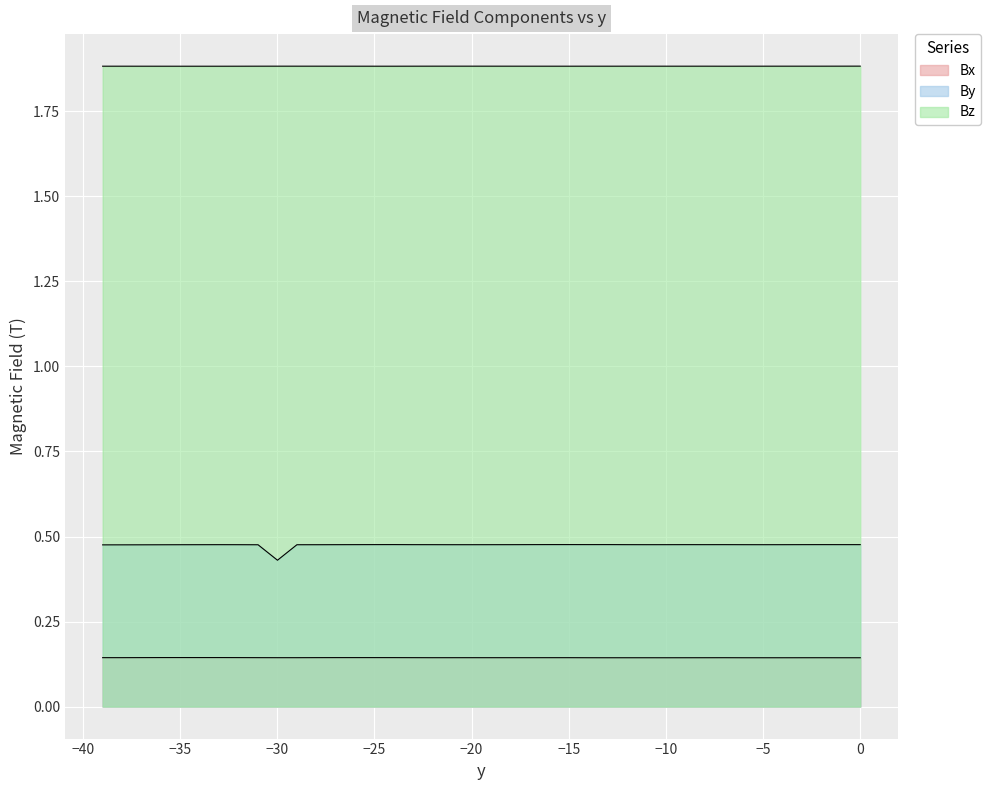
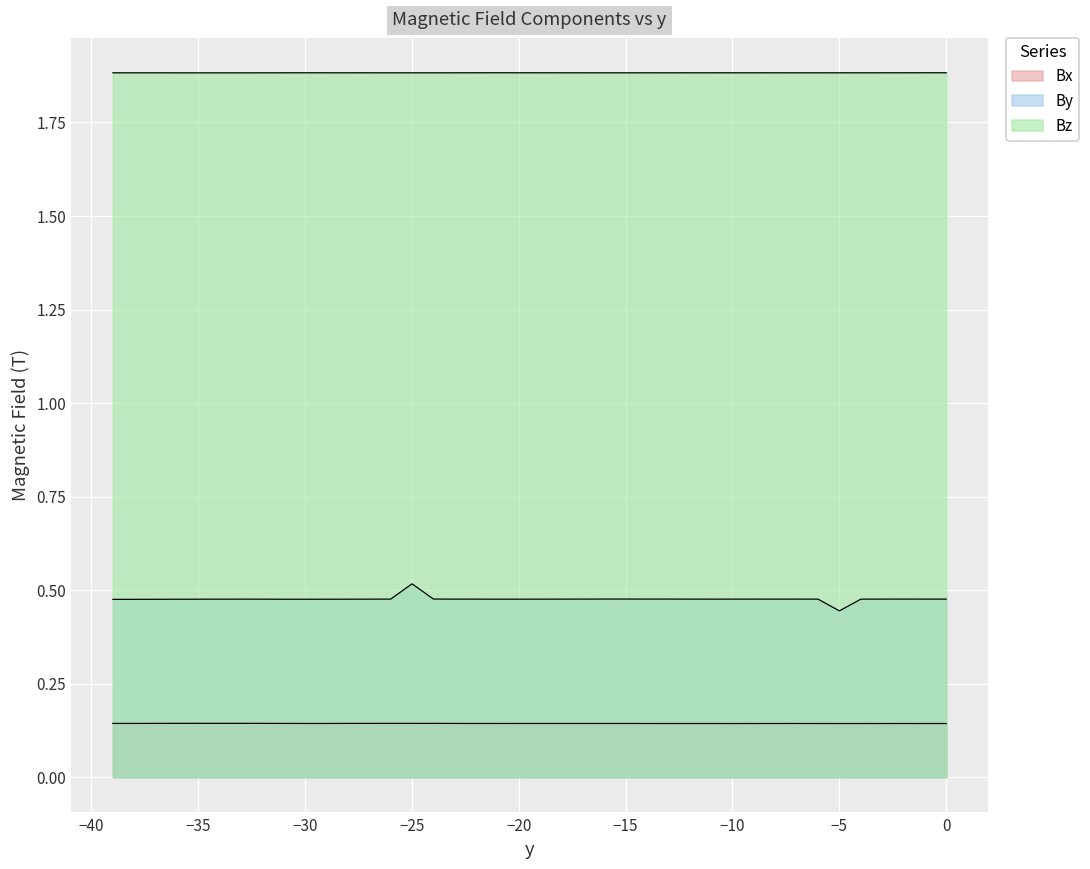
By, −30: 0.43 -> 0.48
By, −25: 0.48 -> 0.52
By, −5: 0.48 -> 0.44
